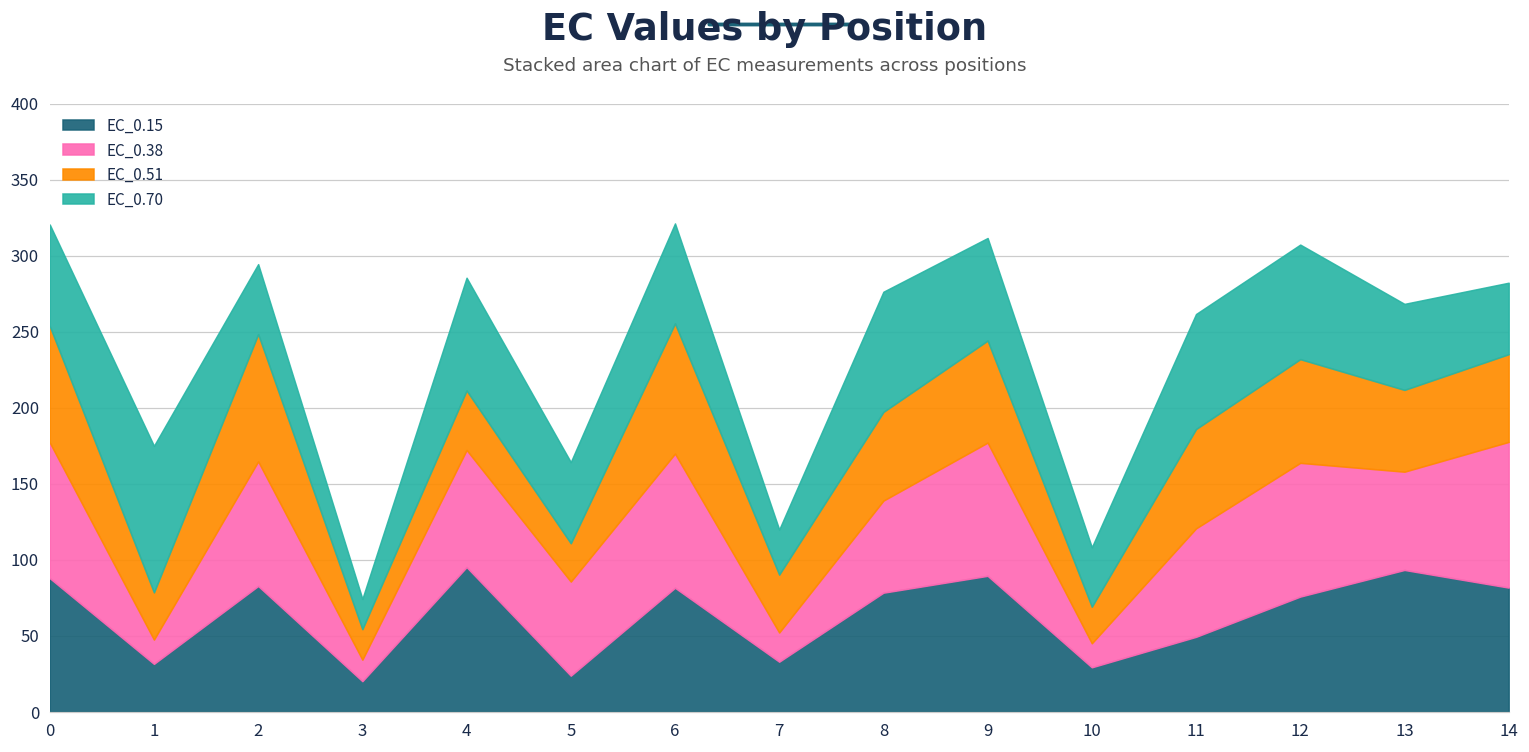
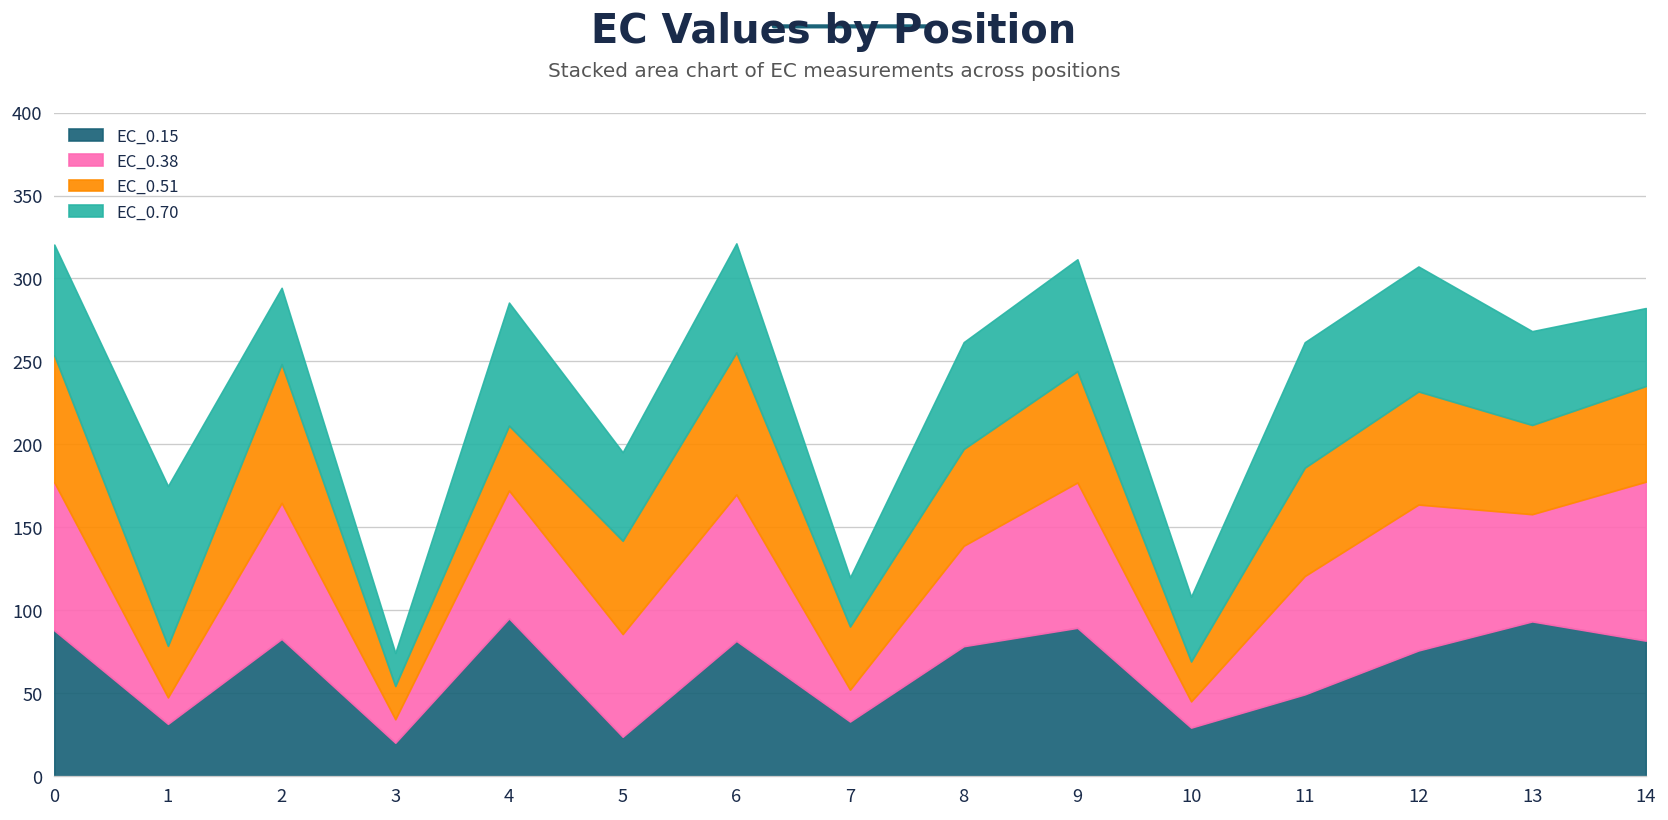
EC_0.51, 5: 25 -> 56
EC_0.70, 8: 79 -> 64
